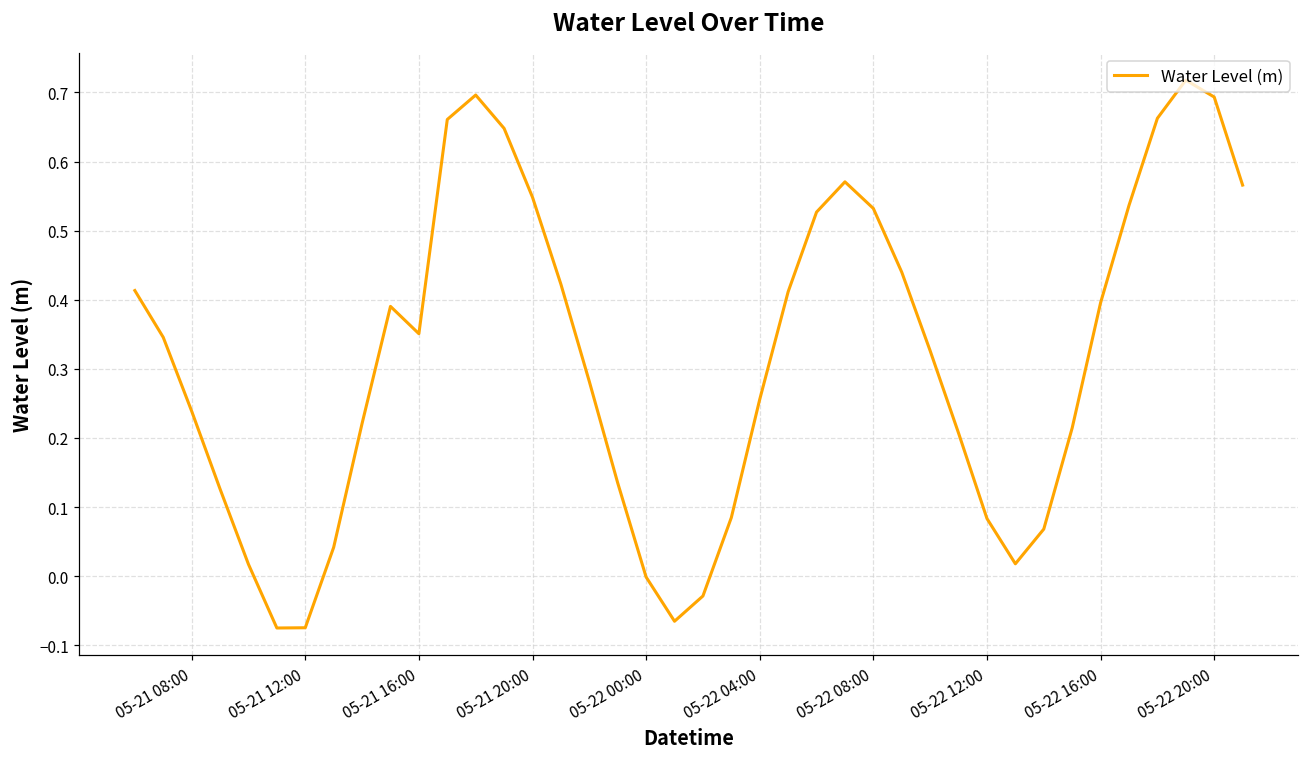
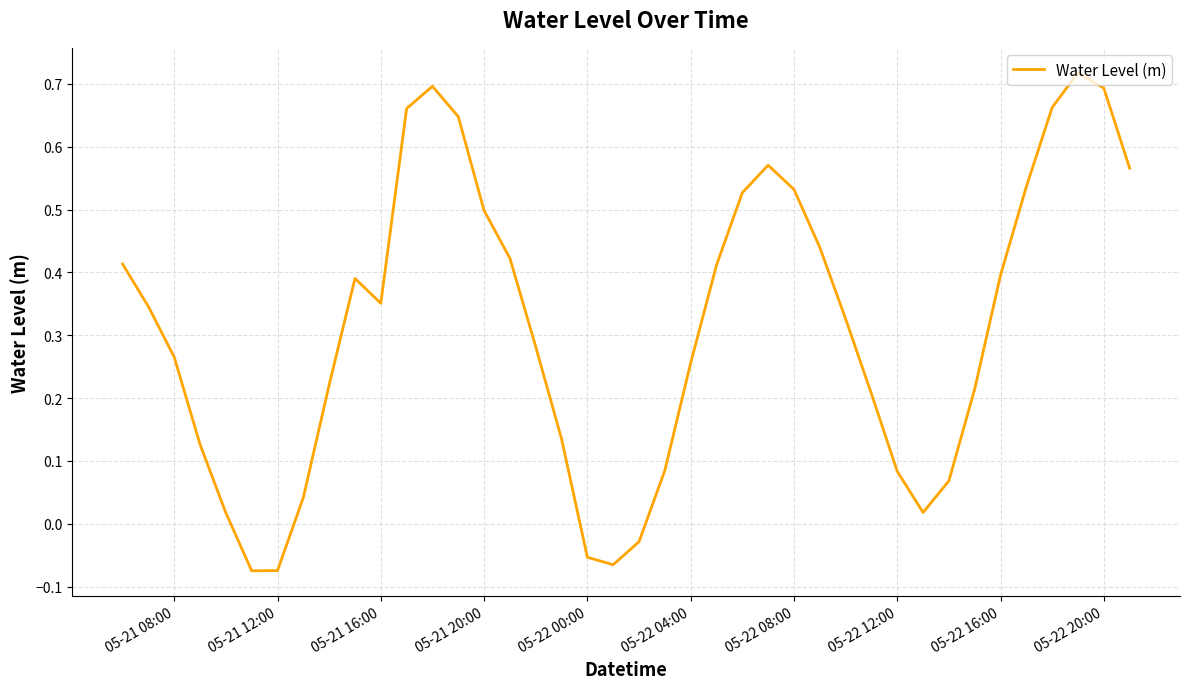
05-21 08:00: 0.24 -> 0.27
05-21 20:00: 0.55 -> 0.50
05-22 00:00: 0.00 -> -0.05
